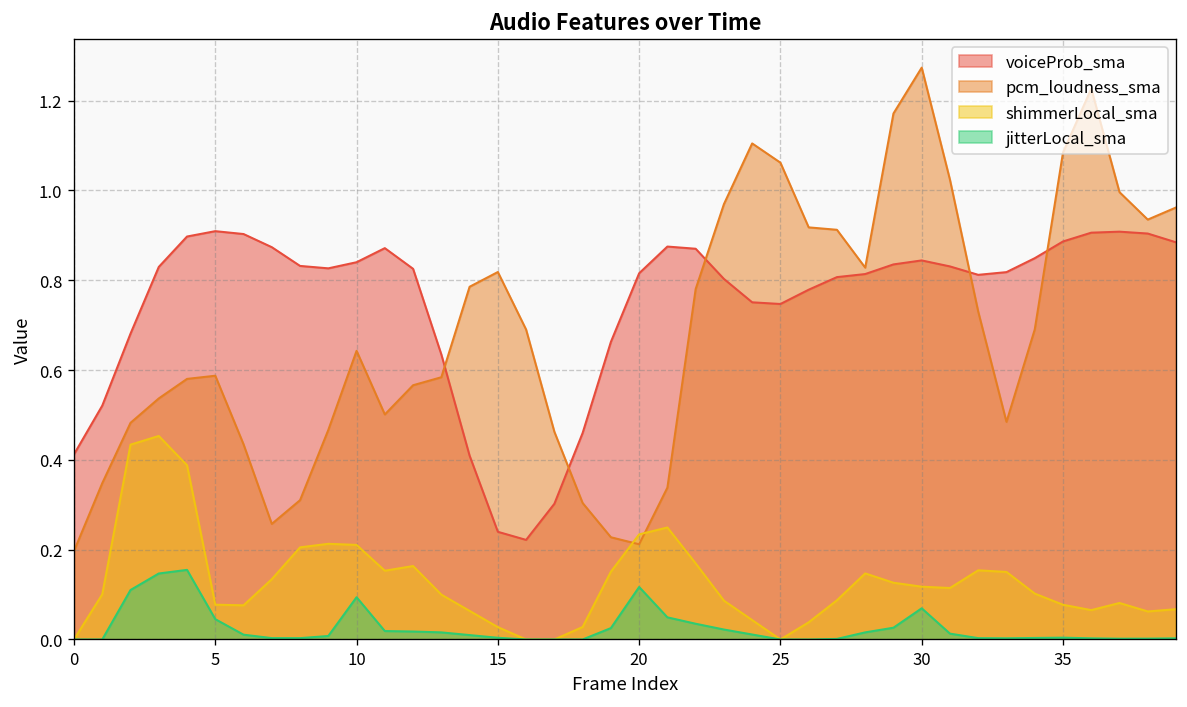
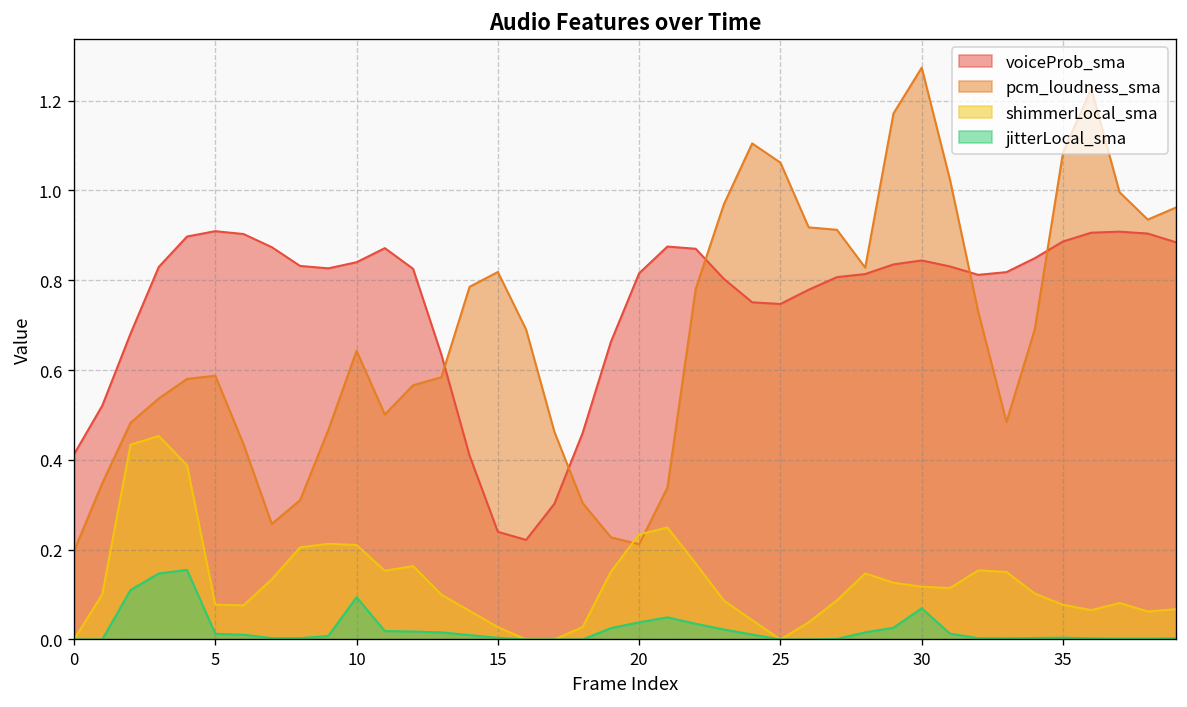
jitterLocal_sma, 5: 0.05 -> 0.01
jitterLocal_sma, 20: 0.12 -> 0.04
